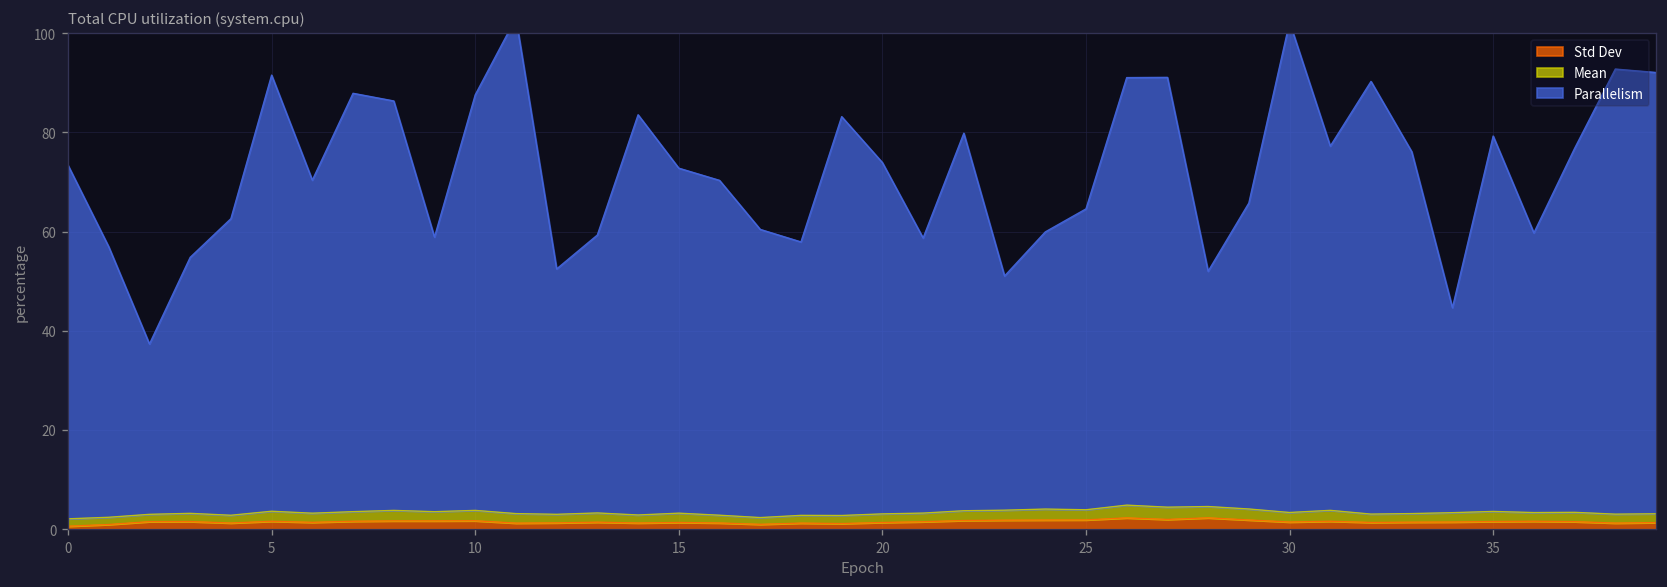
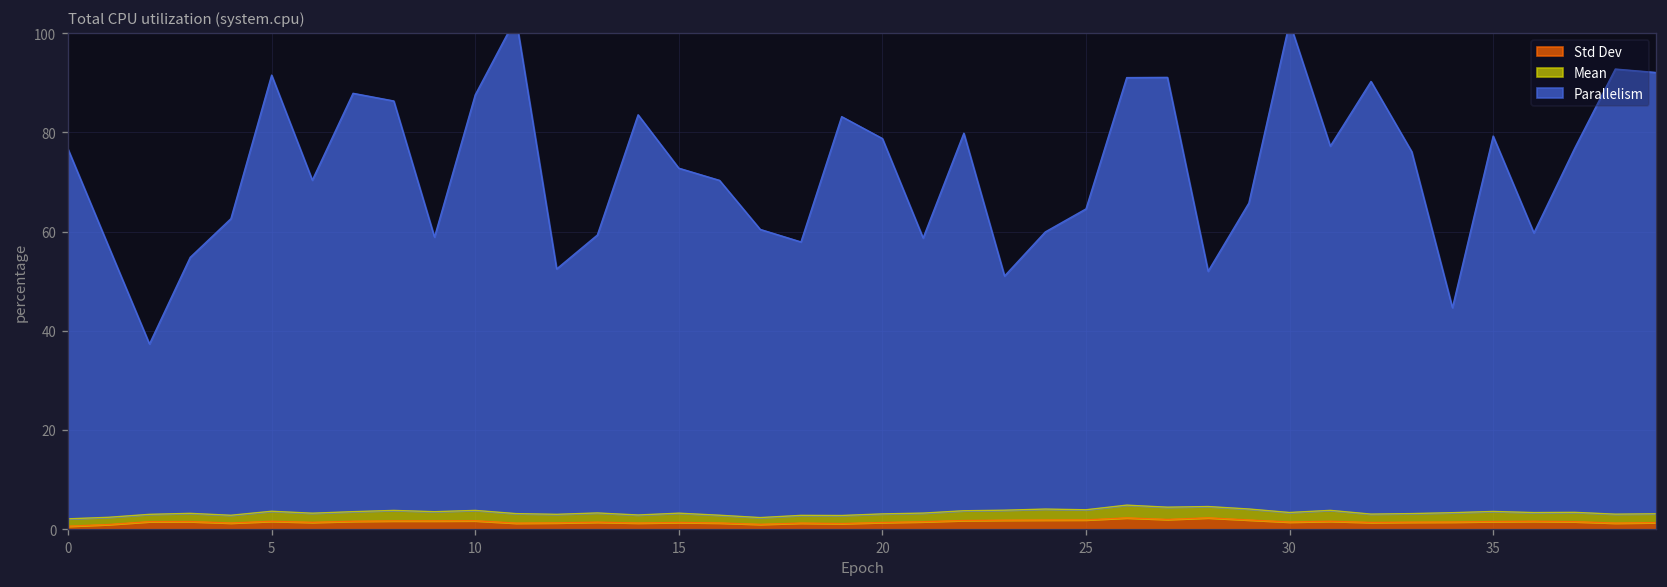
Parallelism, 0: 71 -> 75
Parallelism, 20: 71 -> 76
